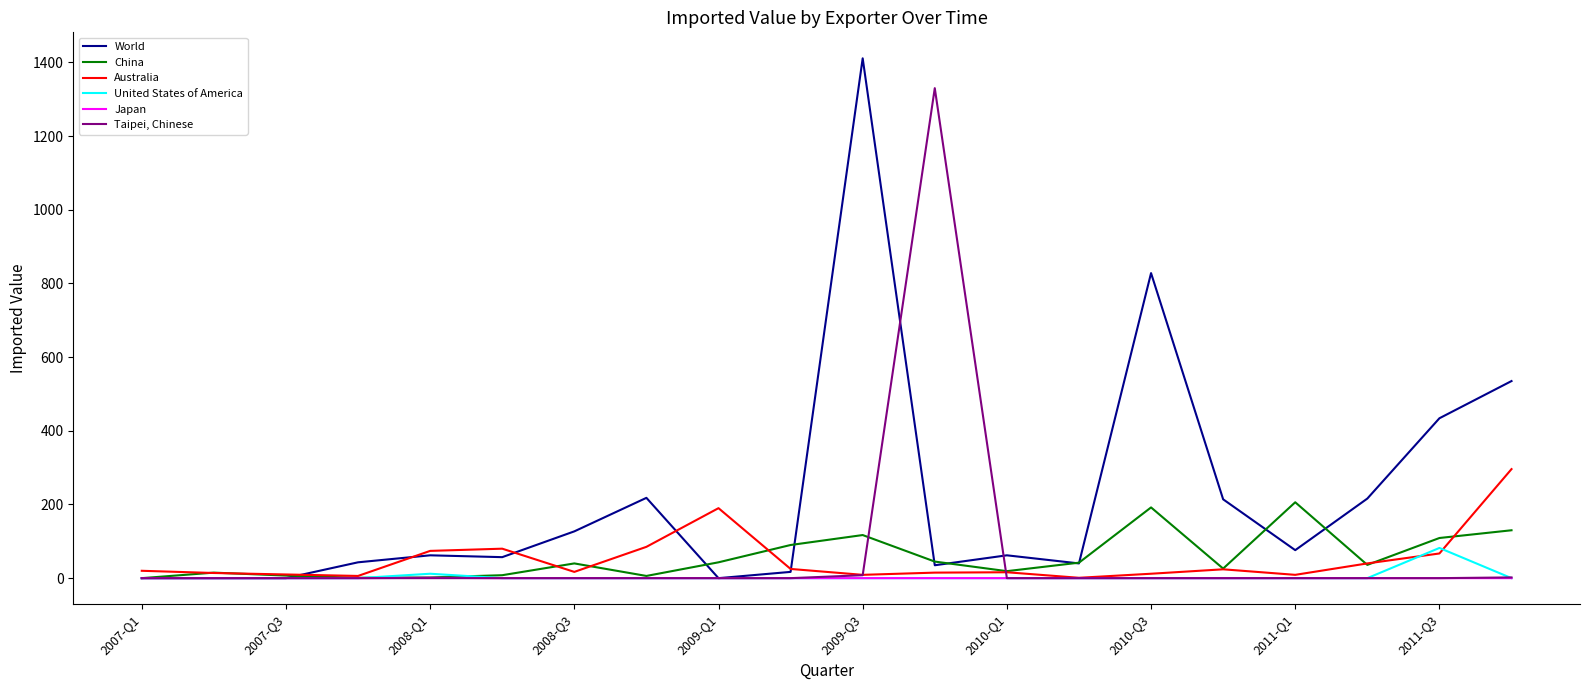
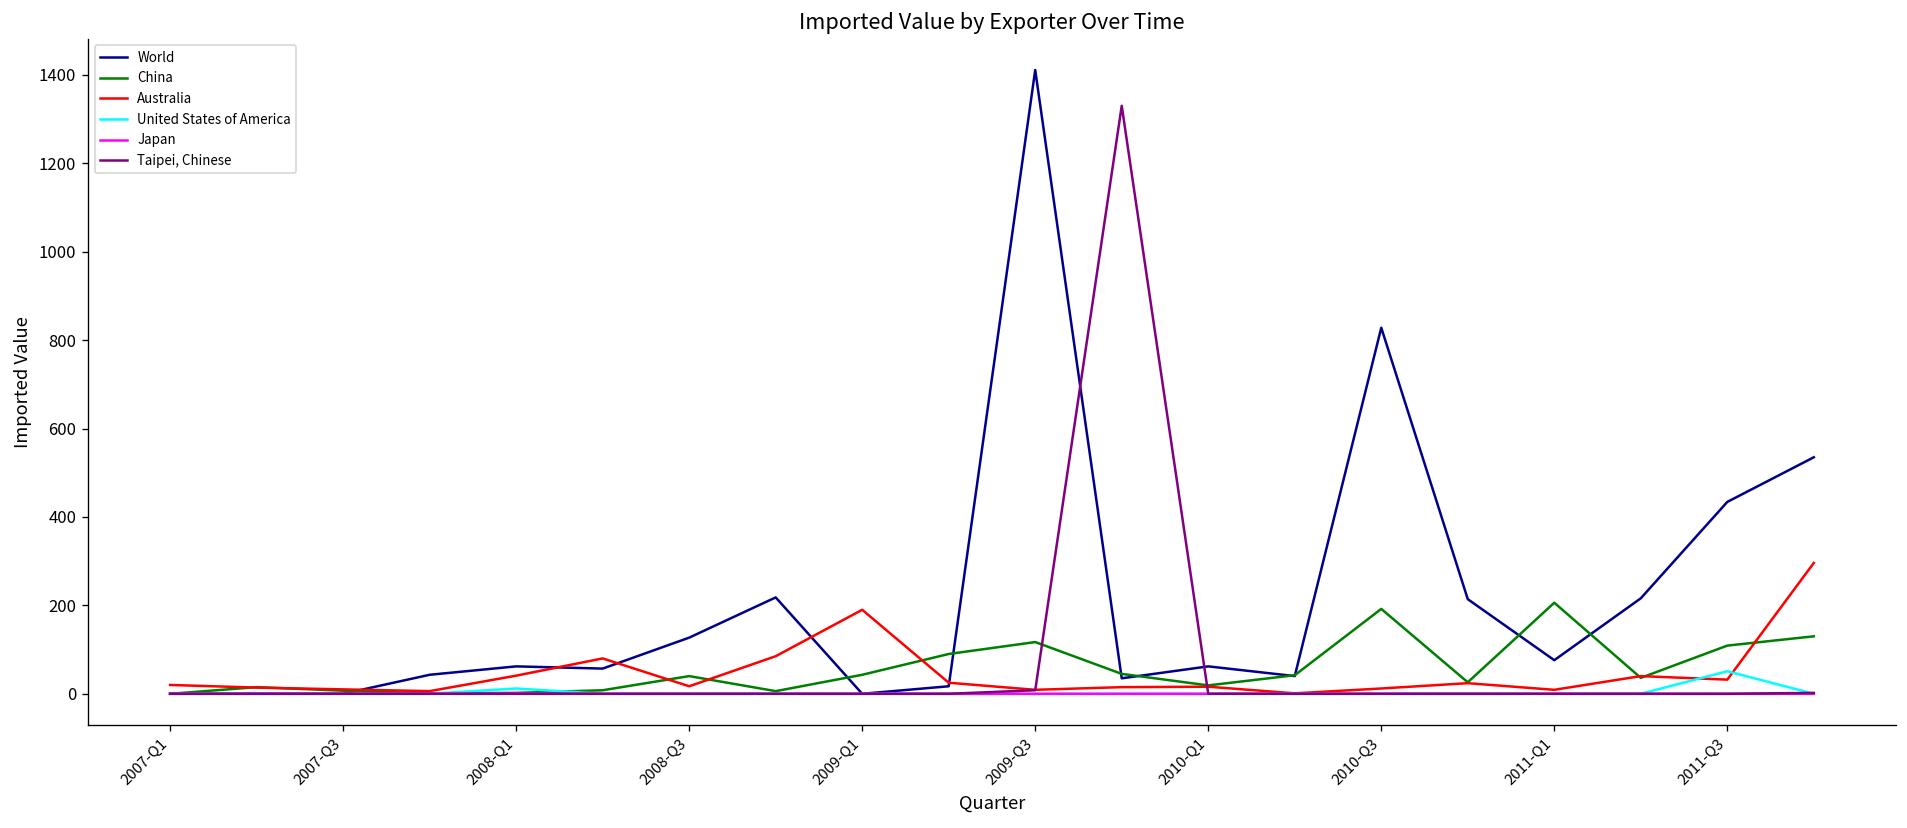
Australia, 2008-Q1: 70 -> 40
Australia, 2011-Q3: 70 -> 30
United States of America, 2011-Q3: 80 -> 50
